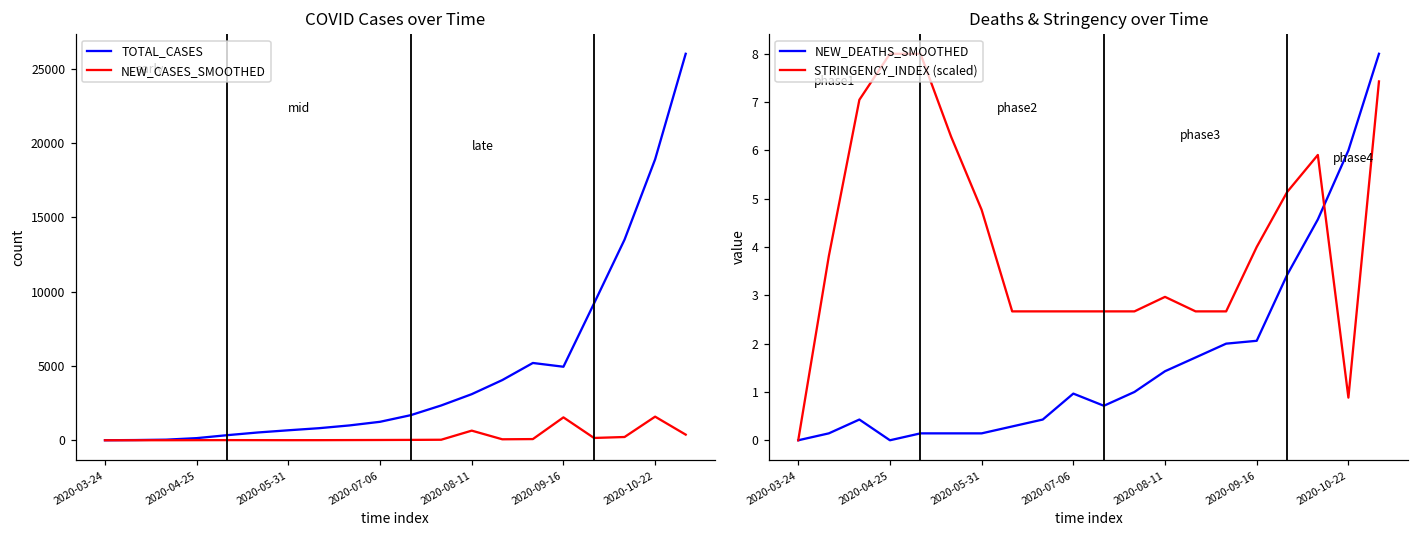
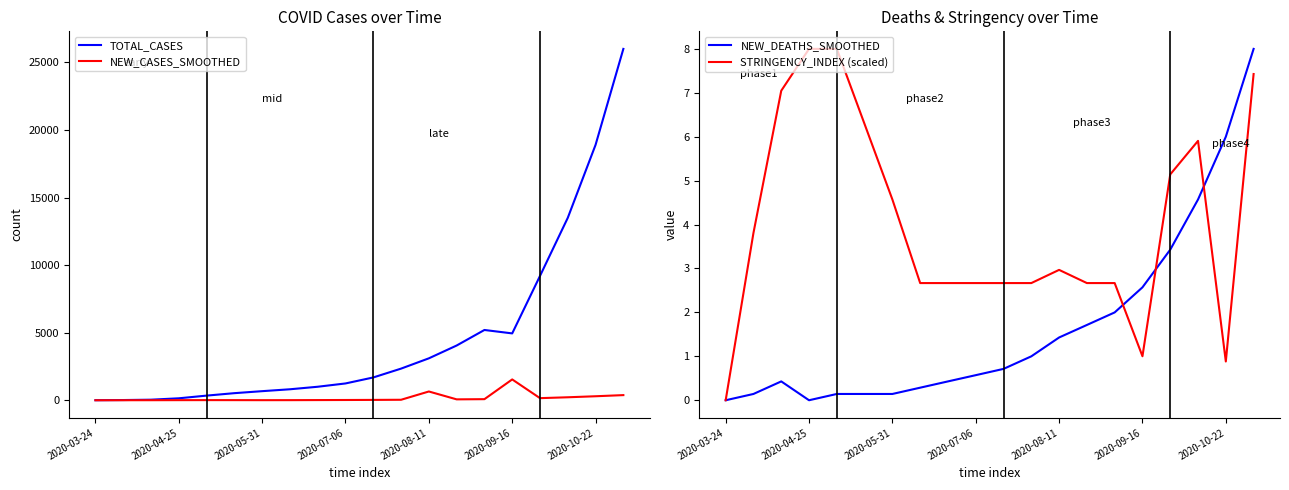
COVID Cases over Time, NEW_CASES_SMOOTHED, 2020-10-22: 1600 -> 300
Deaths & Stringency over Time, STRINGENCY_INDEX (scaled), 2020-05-31: 4.8 -> 4.6
Deaths & Stringency over Time, NEW_DEATHS_SMOOTHED, 2020-07-06: 1.0 -> 0.6
Deaths & Stringency over Time, NEW_DEATHS_SMOOTHED, 2020-09-16: 2.1 -> 2.6
Deaths & Stringency over Time, STRINGENCY_INDEX (scaled), 2020-09-16: 4.0 -> 1.0
